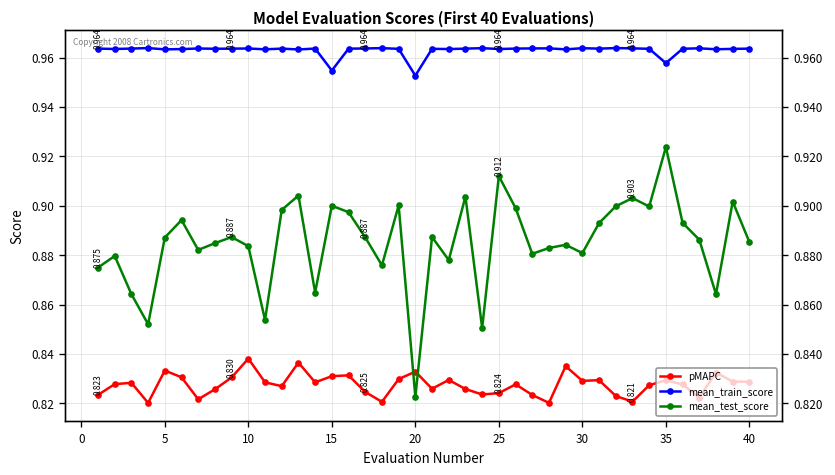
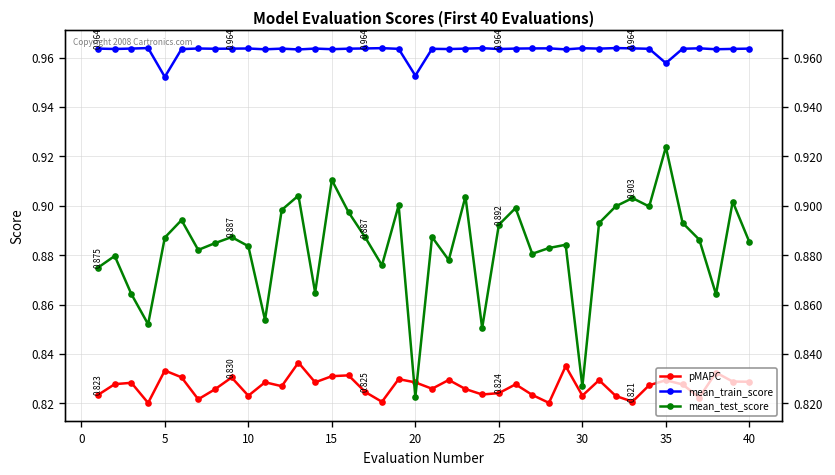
mean_train_score, 5: 0.963 -> 0.952
pMAPC, 10: 0.838 -> 0.823
mean_train_score, 15: 0.955 -> 0.963
mean_test_score, 15: 0.900 -> 0.910
pMAPC, 20: 0.833 -> 0.828
mean_test_score, 25: 0.912 -> 0.892
pMAPC, 30: 0.829 -> 0.823
mean_test_score, 30: 0.881 -> 0.827
